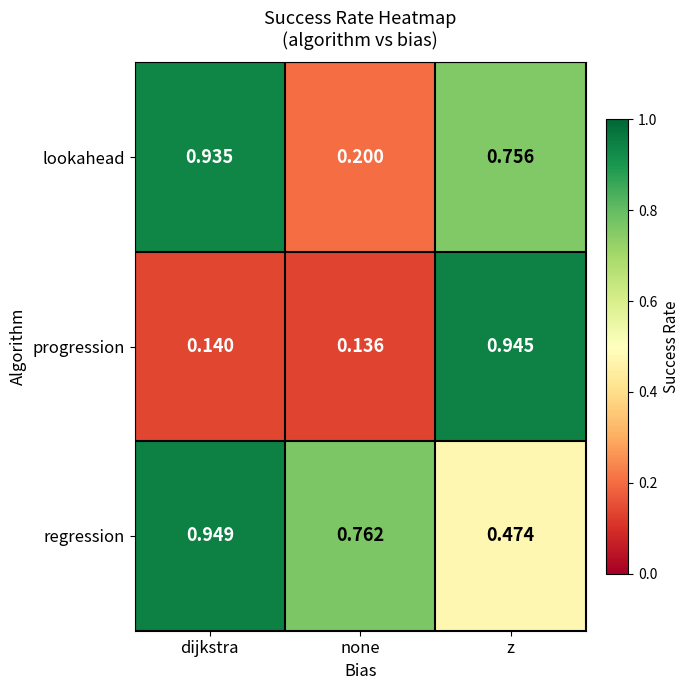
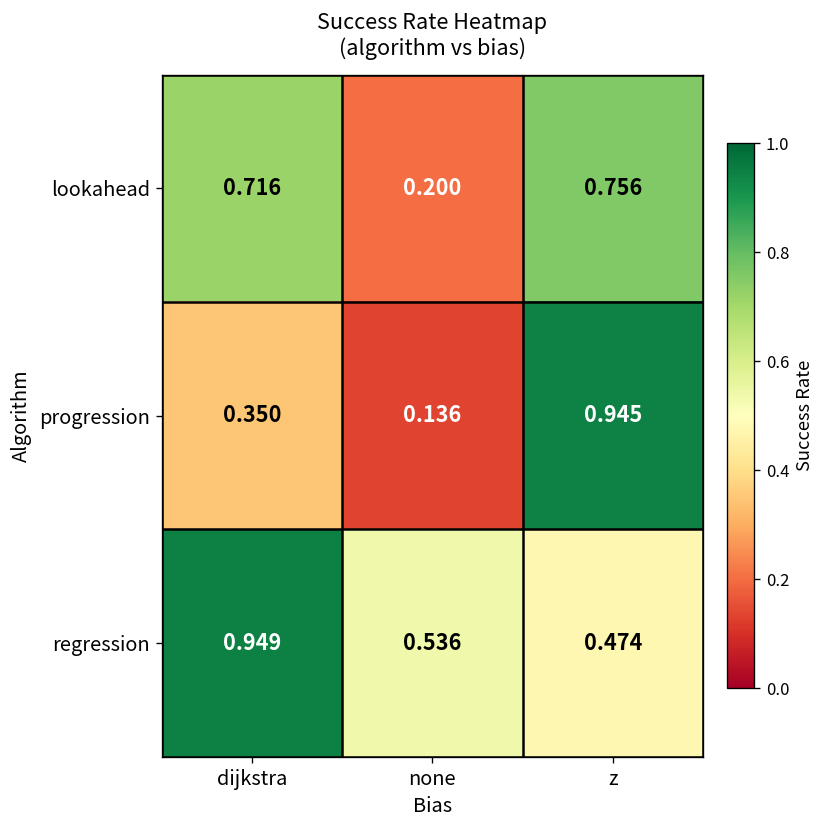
lookahead, dijkstra: 0.935 -> 0.716
progression, dijkstra: 0.140 -> 0.350
regression, none: 0.762 -> 0.536
